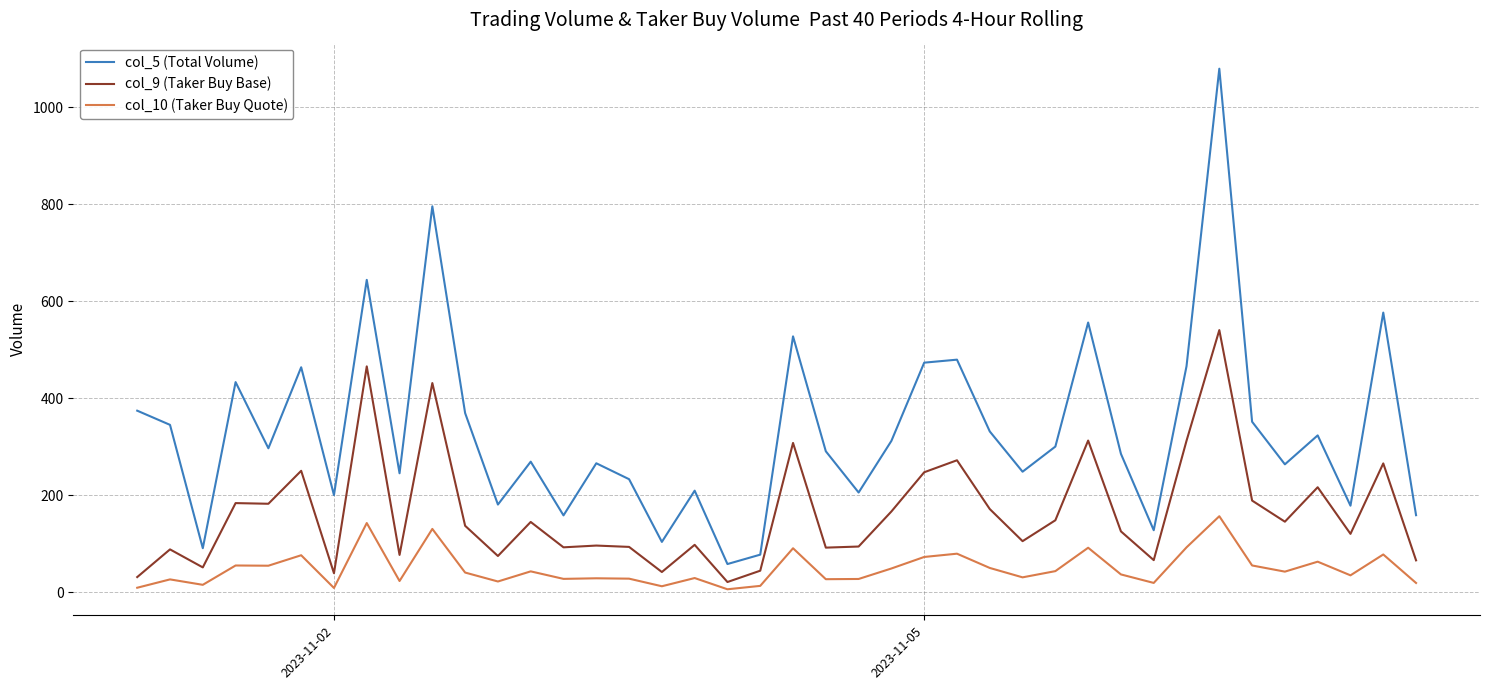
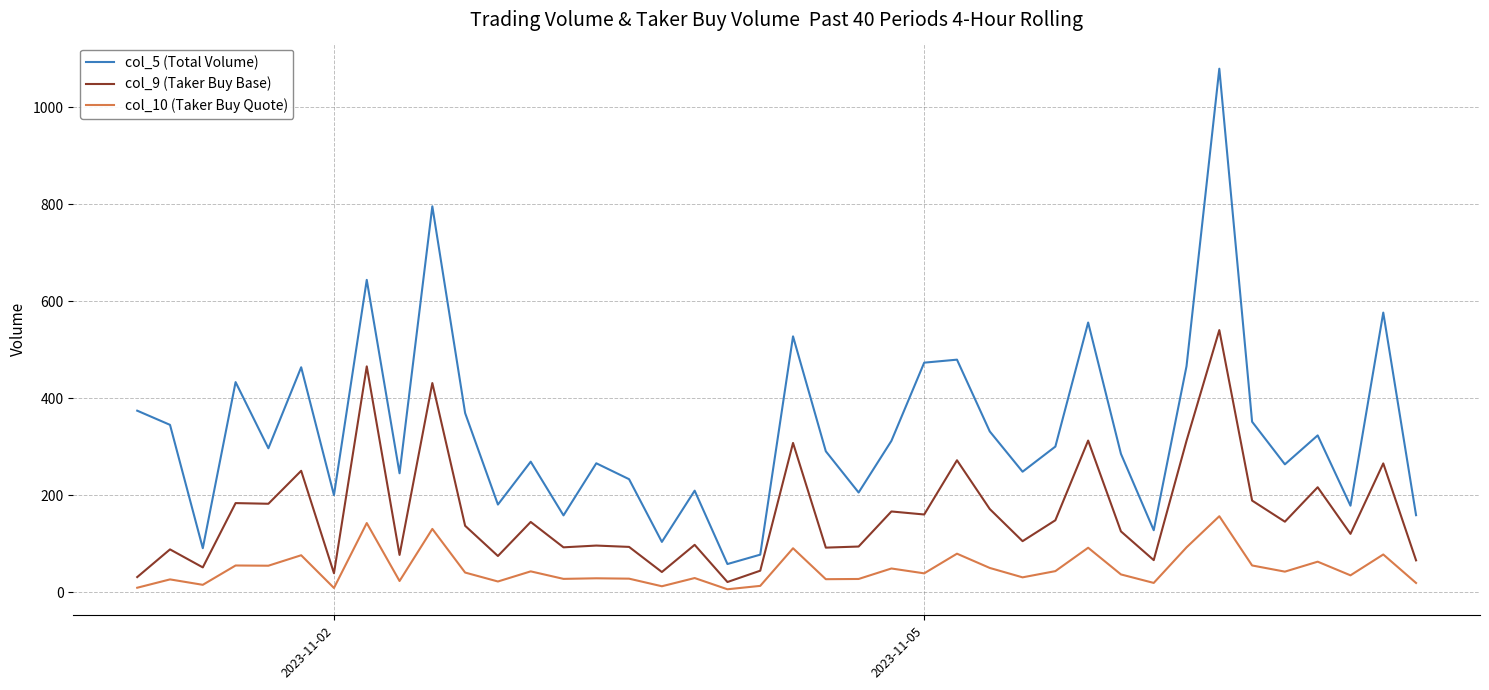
col_9 (Taker Buy Base), 2023-11-05: 250 -> 160
col_10 (Taker Buy Quote), 2023-11-05: 70 -> 40
